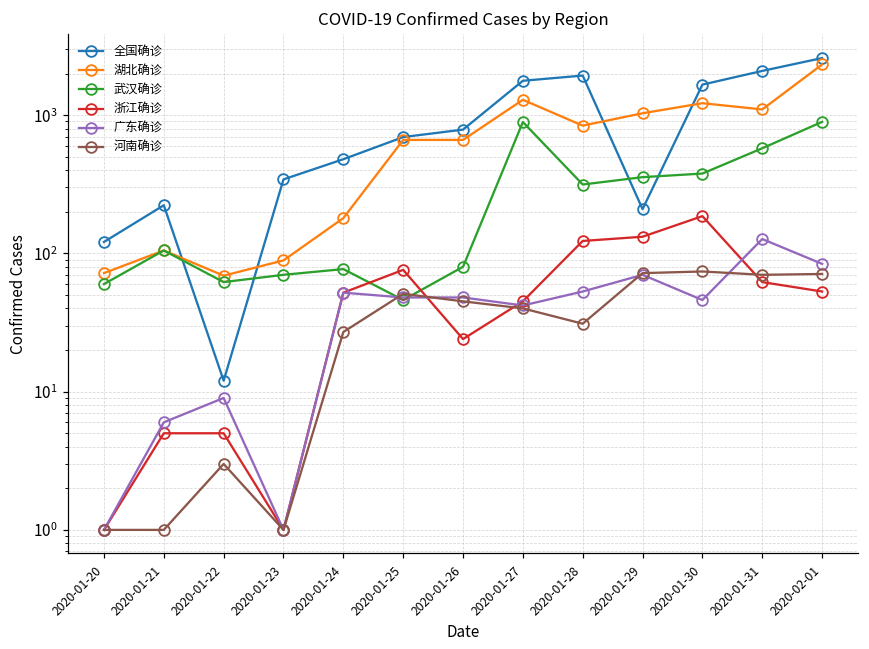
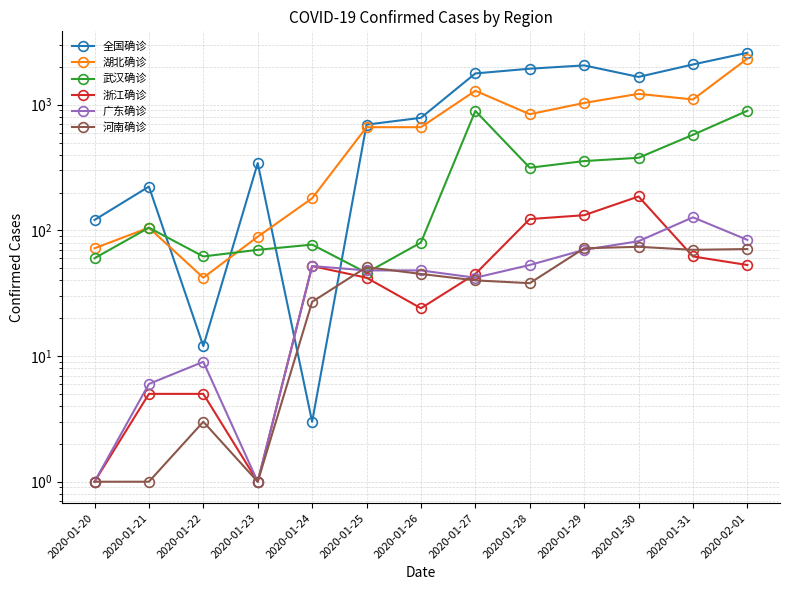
湖北确诊, 2020-01-22: 70 -> 42
全国确诊, 2020-01-24: 480 -> 3
浙江确诊, 2020-01-25: 80 -> 42
河南确诊, 2020-01-28: 31 -> 38
全国确诊, 2020-01-29: 210 -> 2100
广东确诊, 2020-01-30: 46 -> 80
